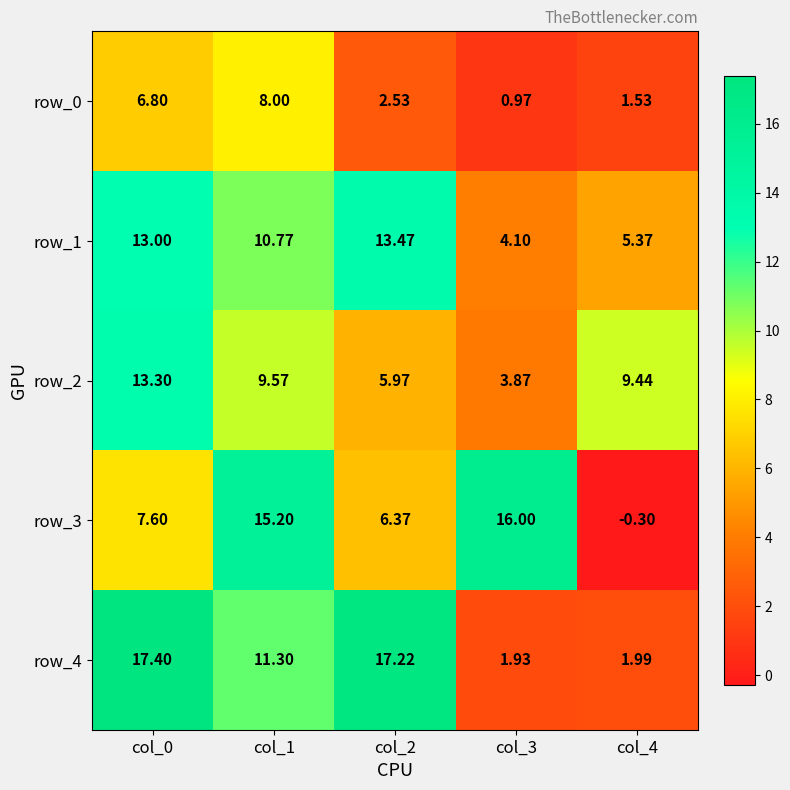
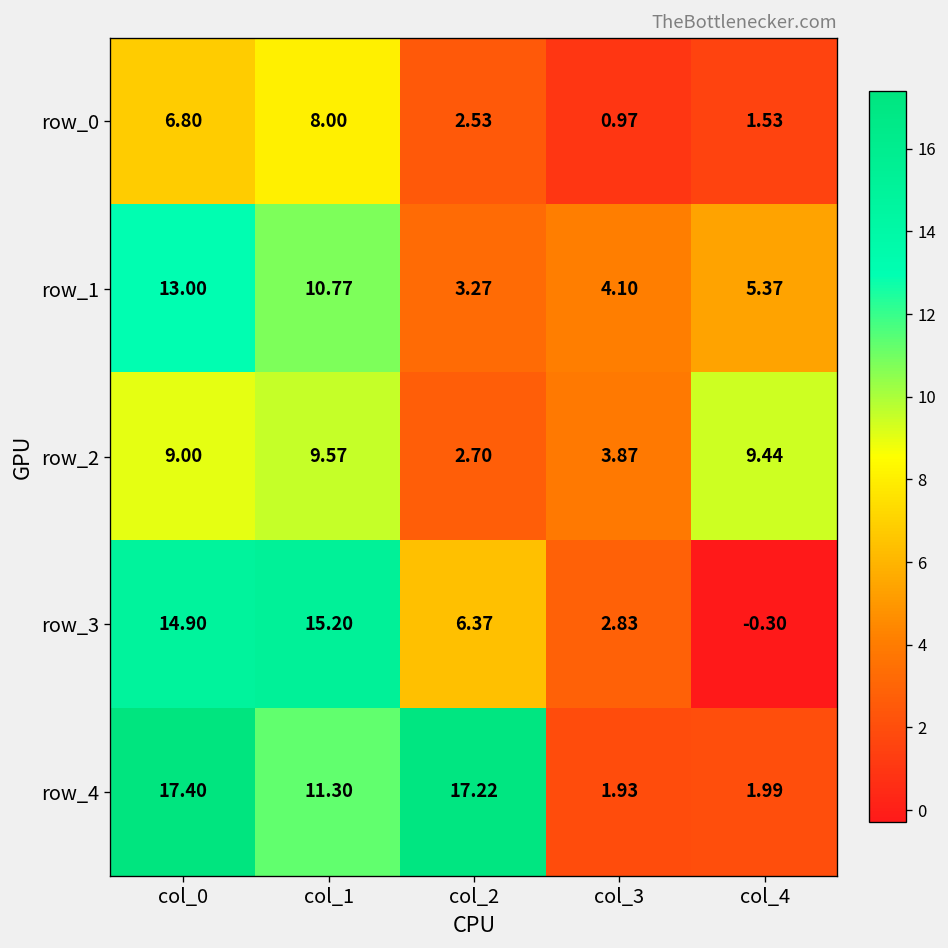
row_1, col_2: 13.47 -> 3.27
row_2, col_0: 13.30 -> 9.00
row_2, col_2: 5.97 -> 2.70
row_3, col_0: 7.60 -> 14.90
row_3, col_3: 16.00 -> 2.83
